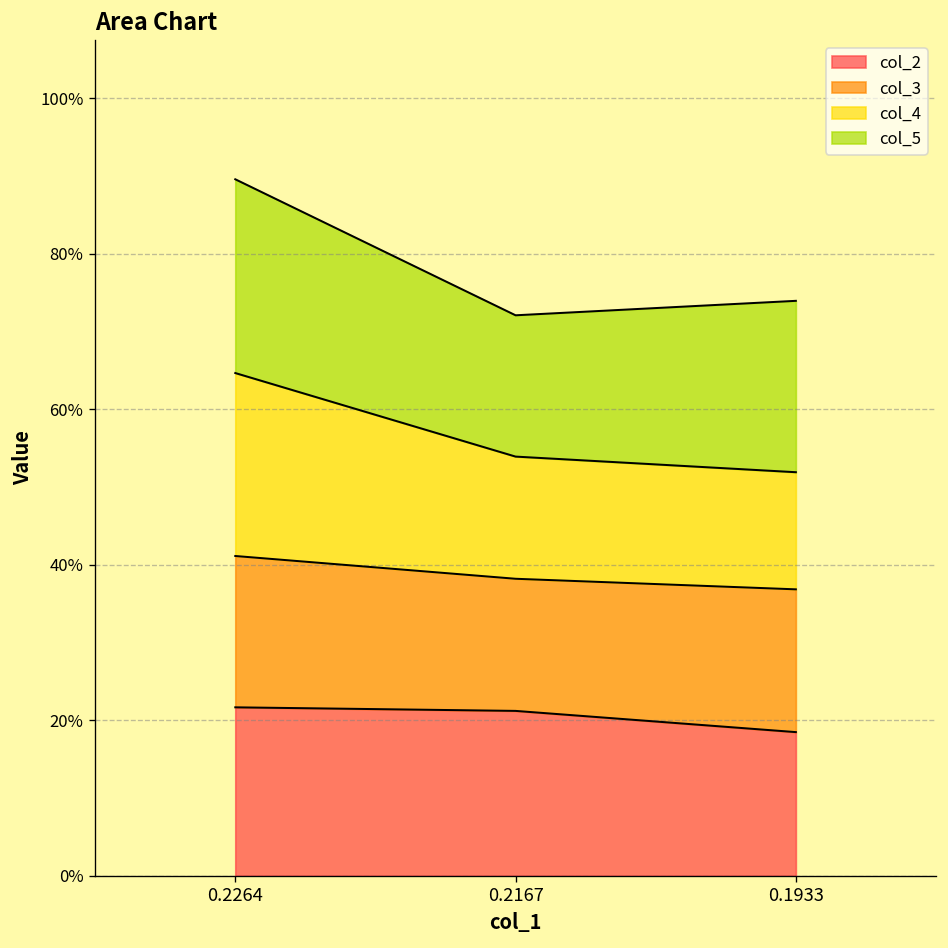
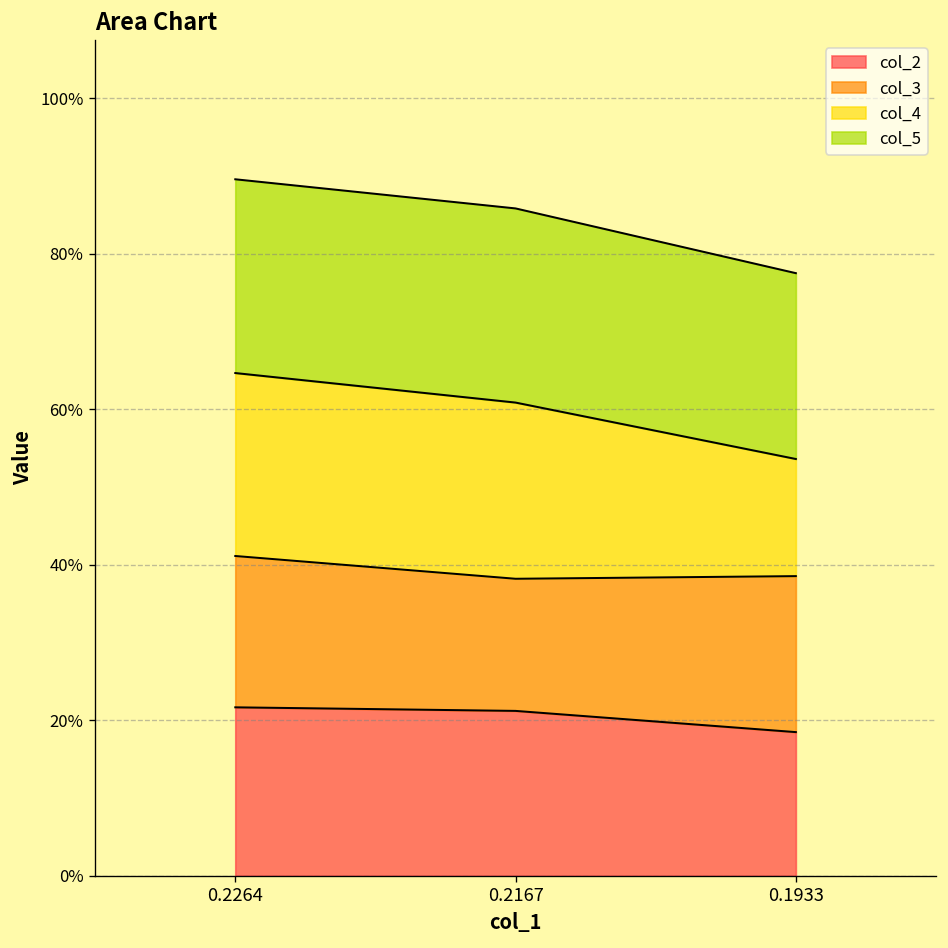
col_4, 0.2167: 16% -> 23%
col_5, 0.2167: 18% -> 25%
col_3, 0.1933: 18% -> 20%
col_5, 0.1933: 22% -> 24%
